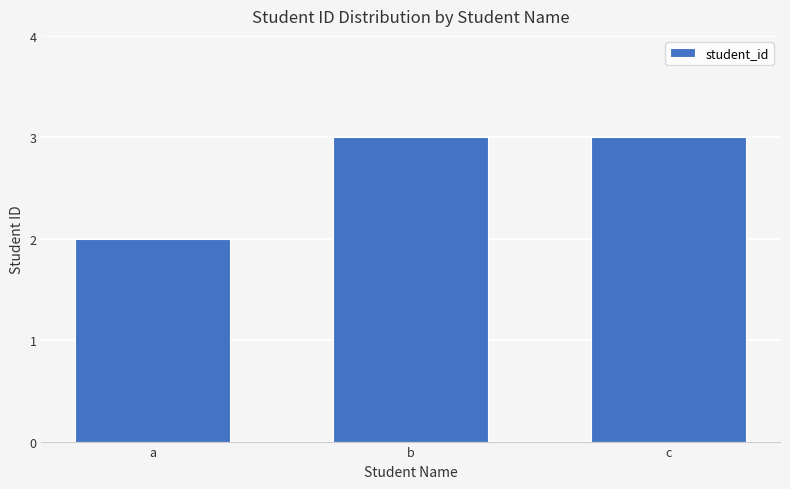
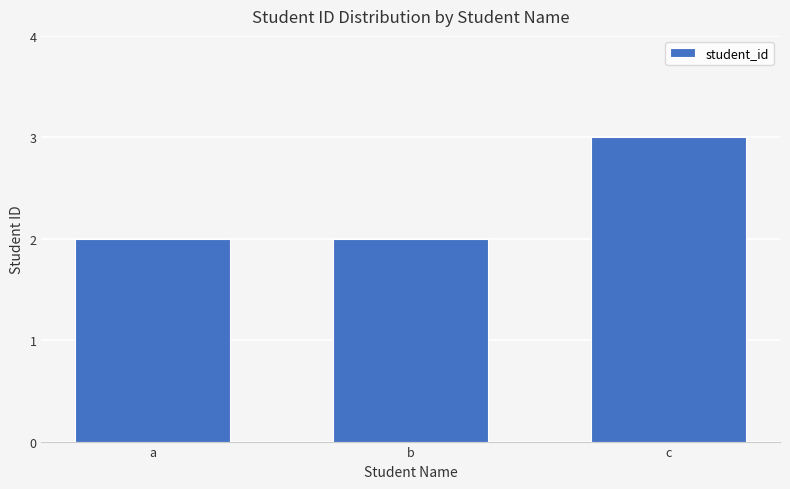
b: 3 -> 2
